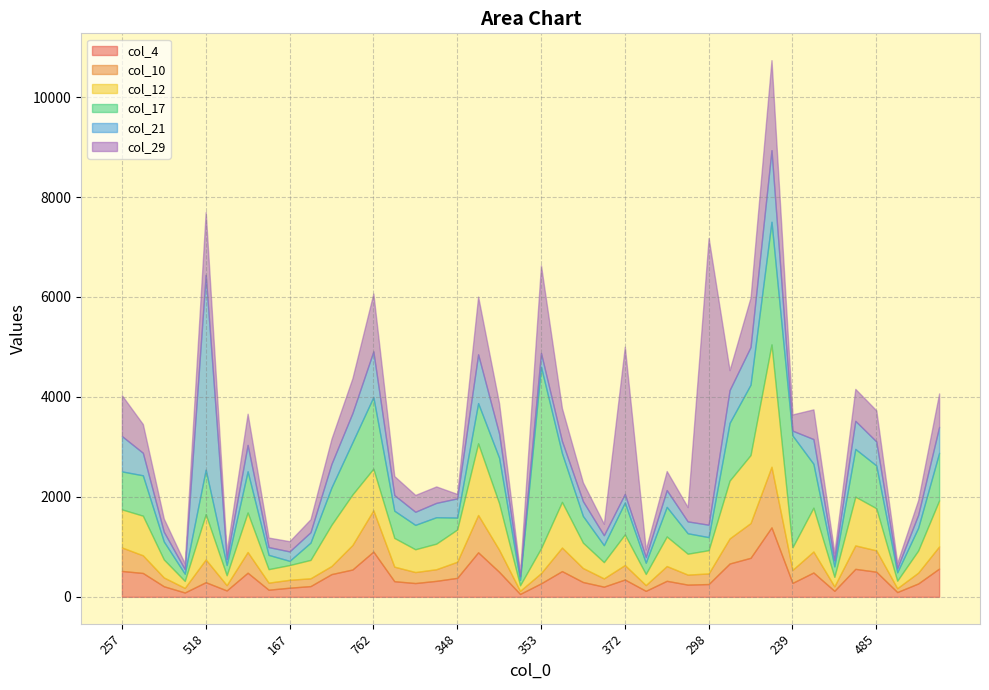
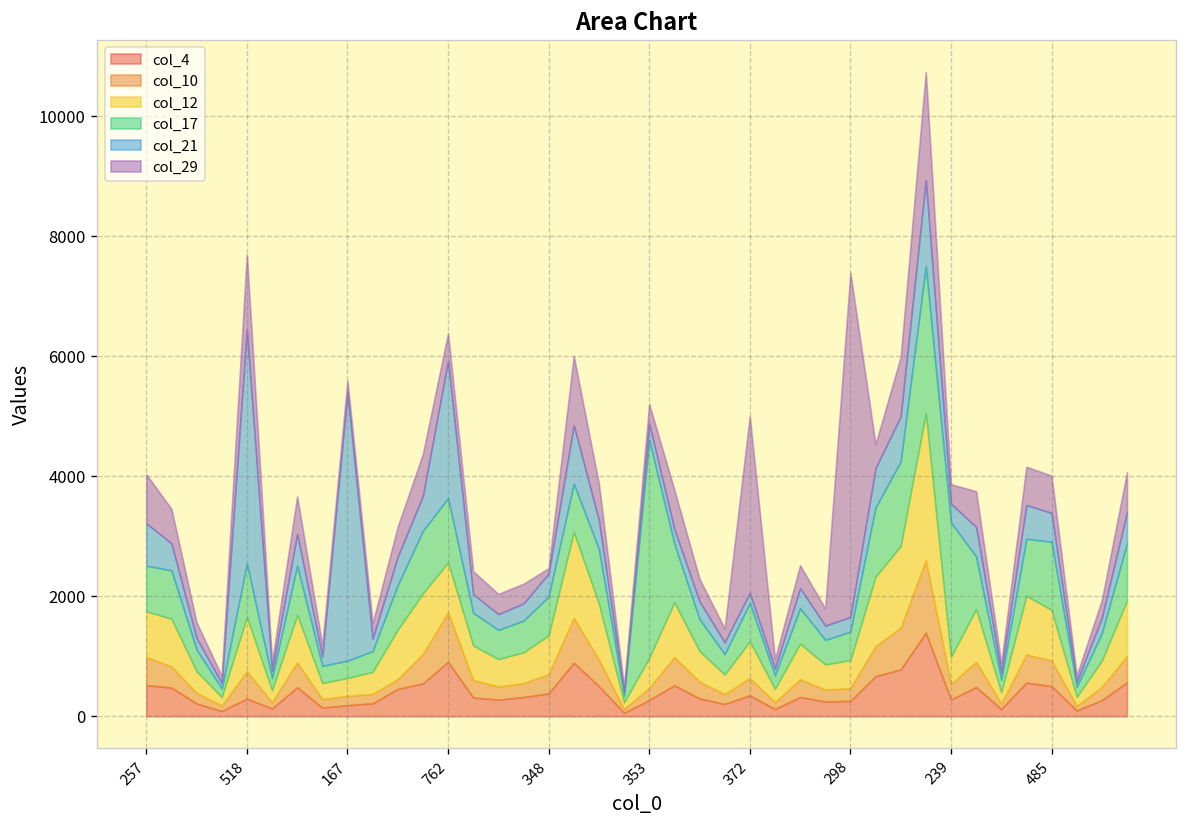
col_17, 167: 100 -> 300
col_21, 167: 200 -> 4500
col_17, 762: 1400 -> 1100
col_21, 762: 900 -> 2300
col_29, 762: 1200 -> 500
col_17, 348: 200 -> 600
col_29, 353: 1800 -> 300
col_17, 298: 300 -> 500
col_21, 239: 100 -> 300
col_17, 485: 900 -> 1100
